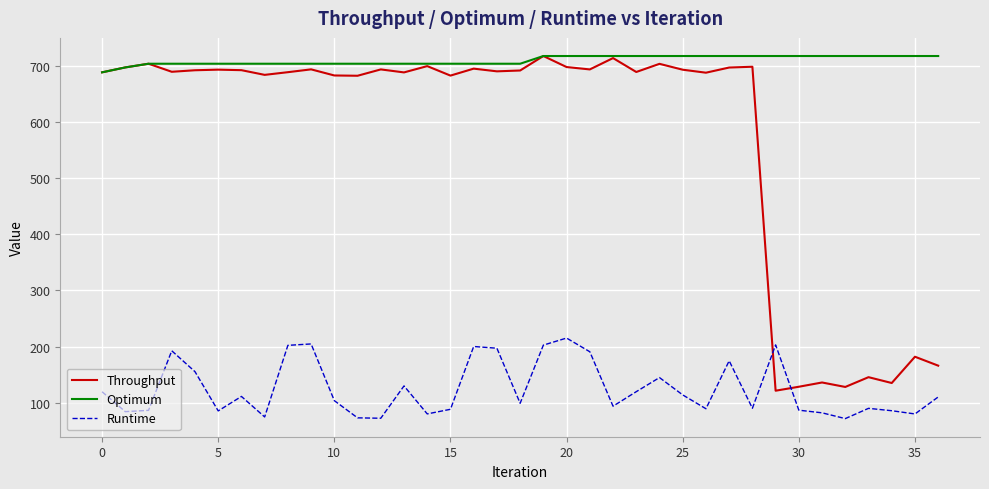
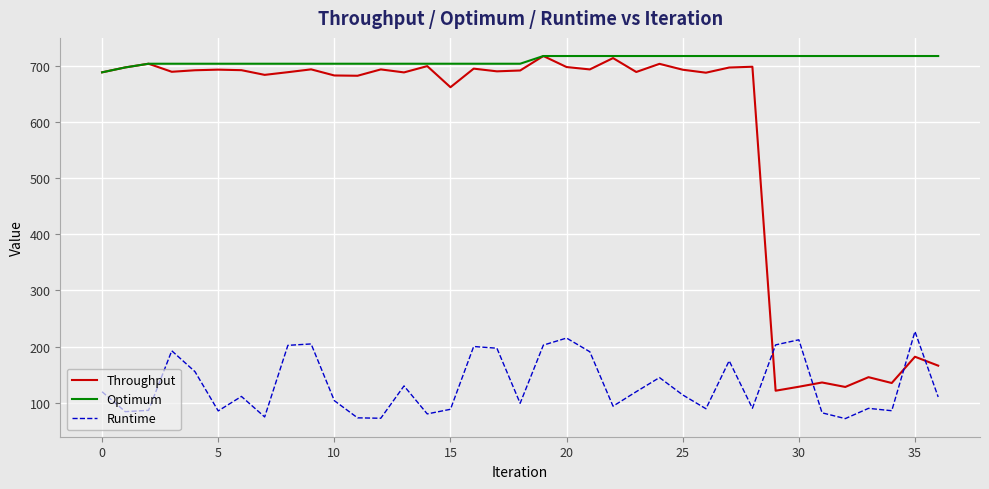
Throughput, 15: 680 -> 660
Runtime, 30: 90 -> 210
Runtime, 35: 80 -> 230
